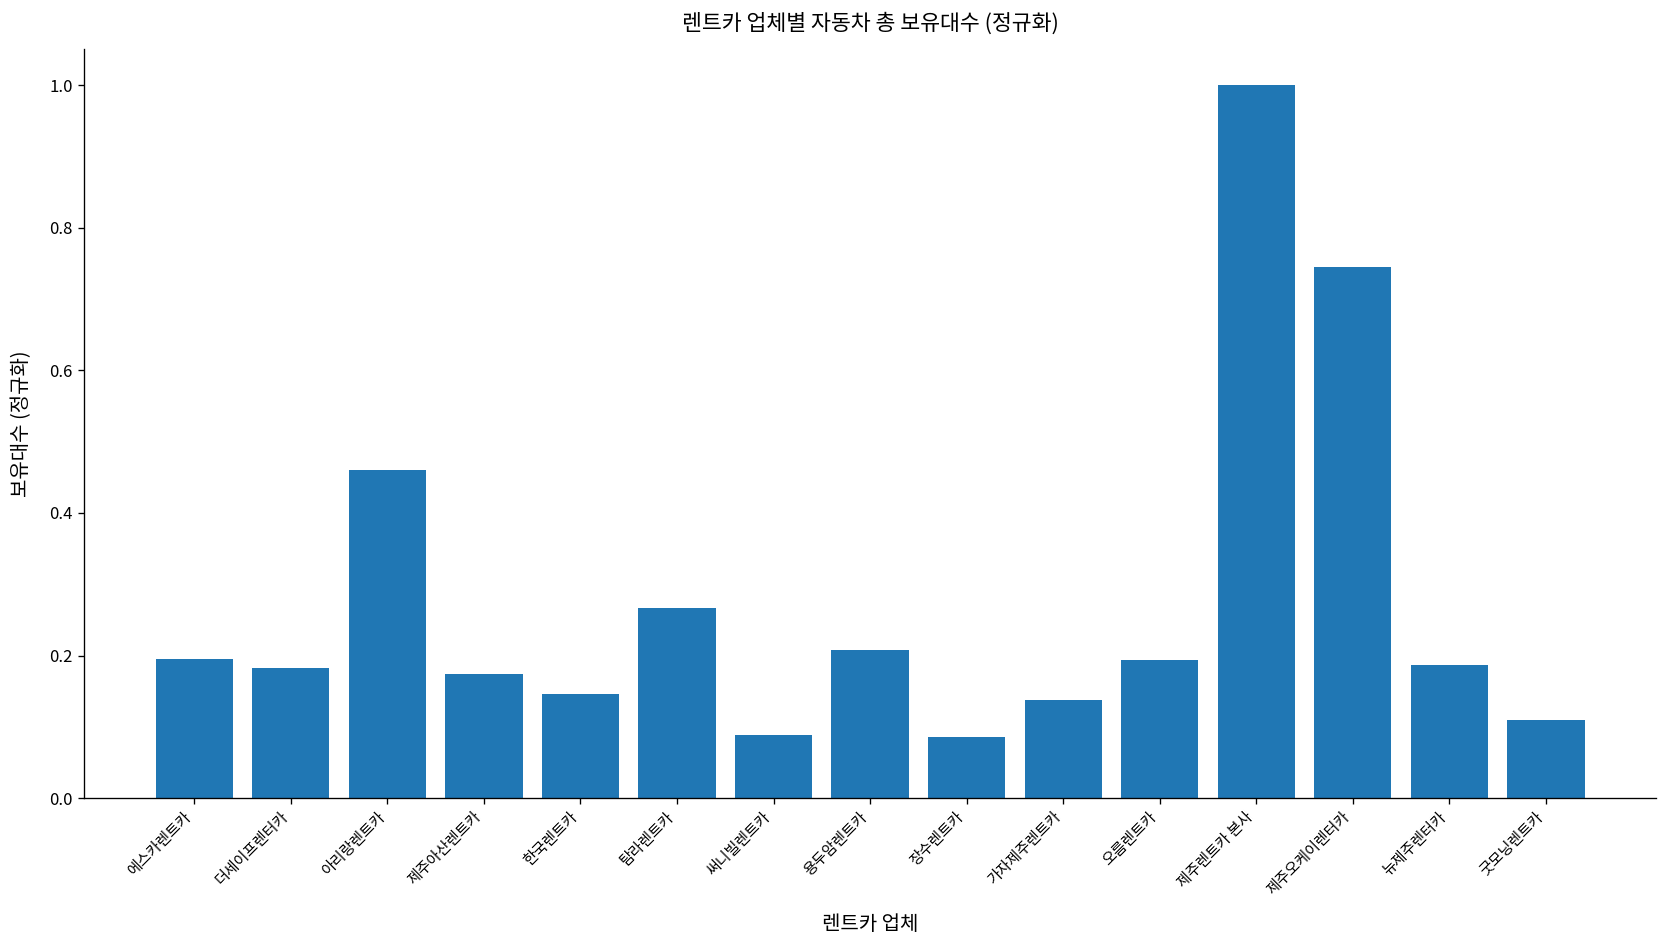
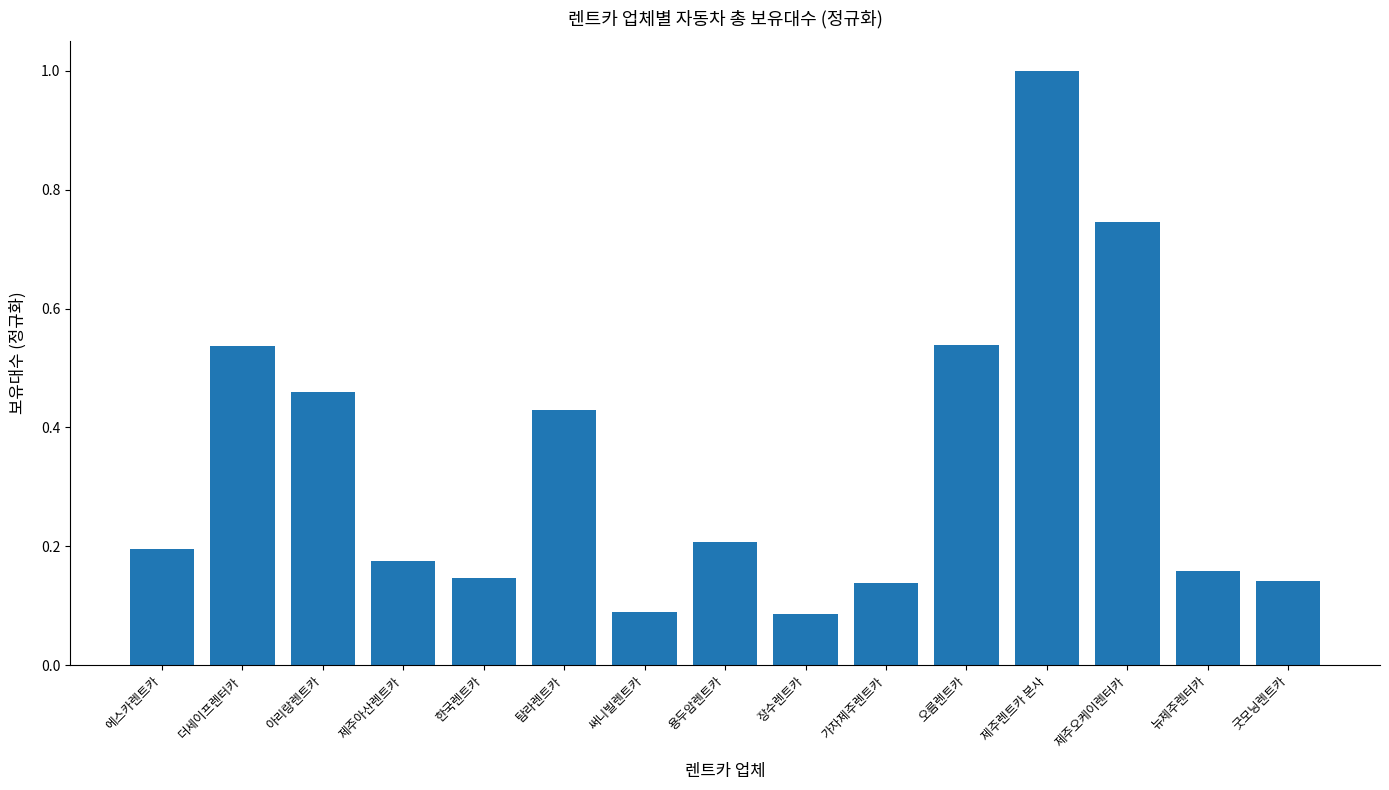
더세이프렌터카: 0.18 -> 0.54
탐라렌트카: 0.27 -> 0.43
오름렌트카: 0.19 -> 0.54
뉴제주렌터카: 0.19 -> 0.16
굿모닝렌트카: 0.11 -> 0.14
